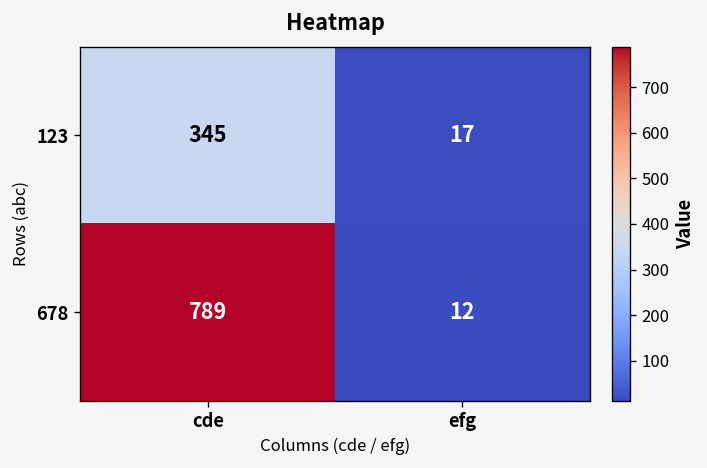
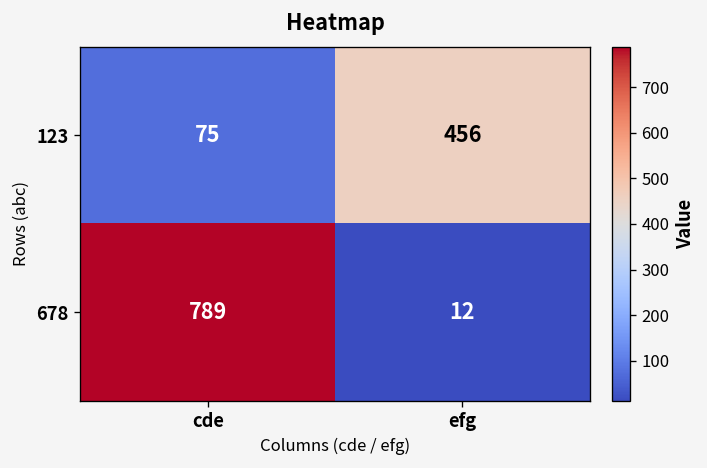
123, cde: 345 -> 75
123, efg: 17 -> 456
